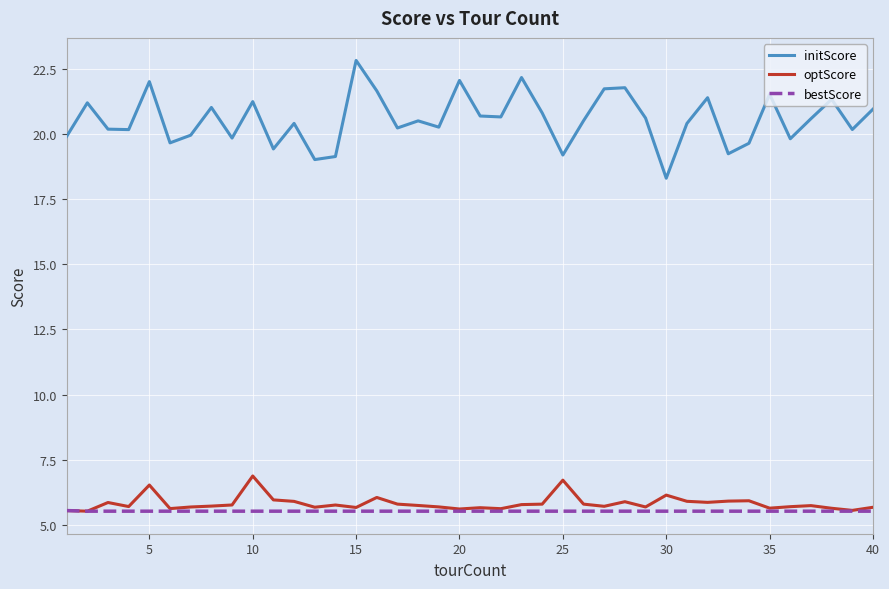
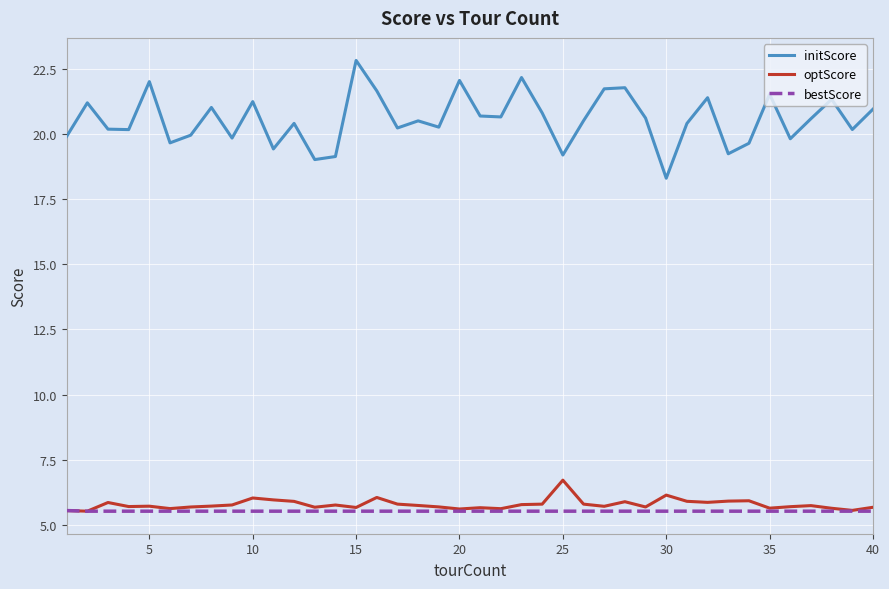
optScore, 5: 6.5 -> 5.7
optScore, 10: 6.9 -> 6.0
